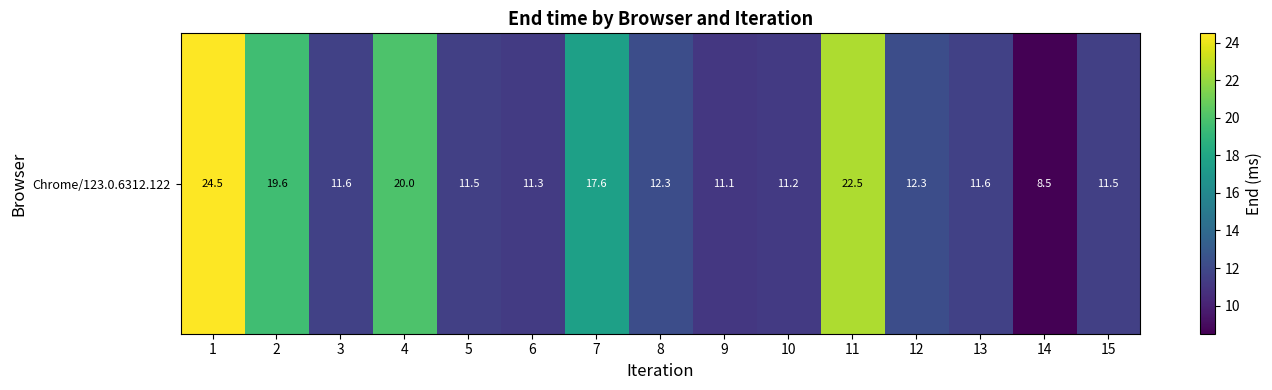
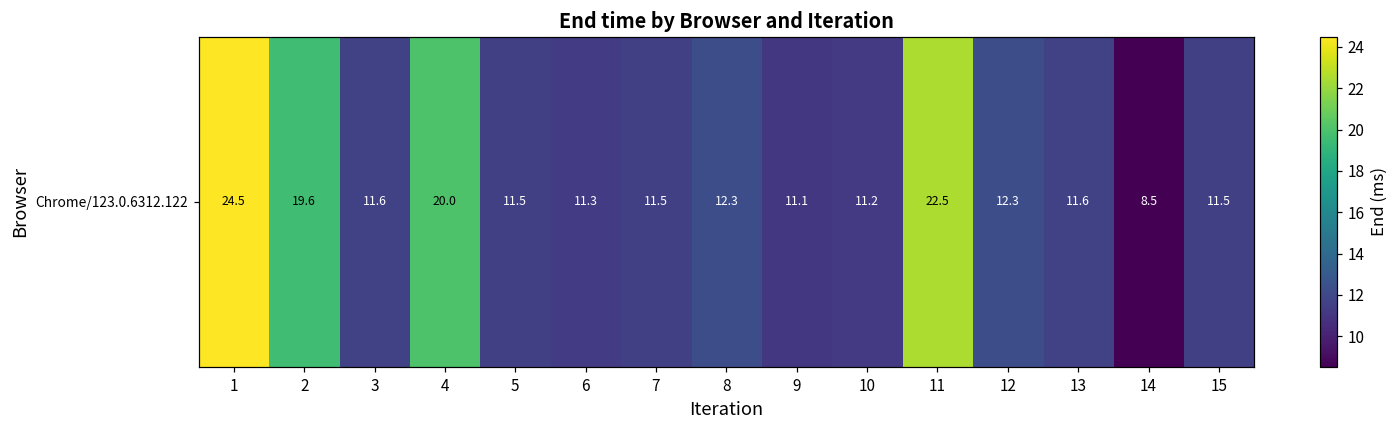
Chrome/123.0.6312.122, 7: 17.6 -> 11.5
